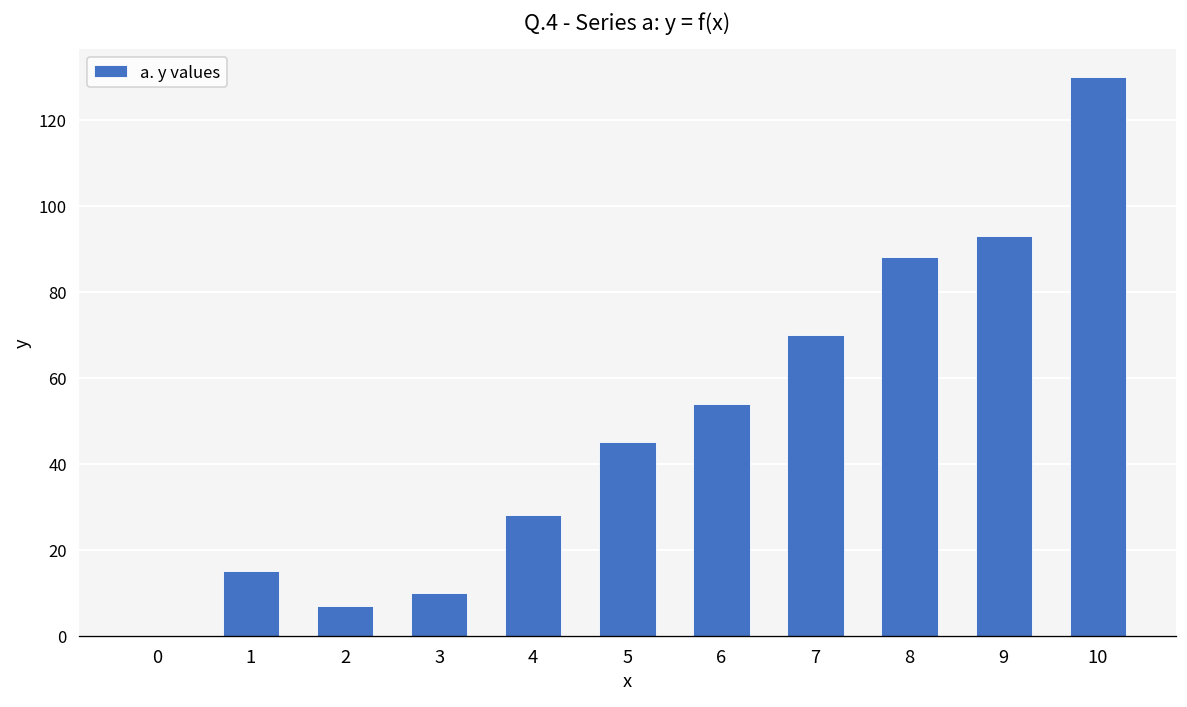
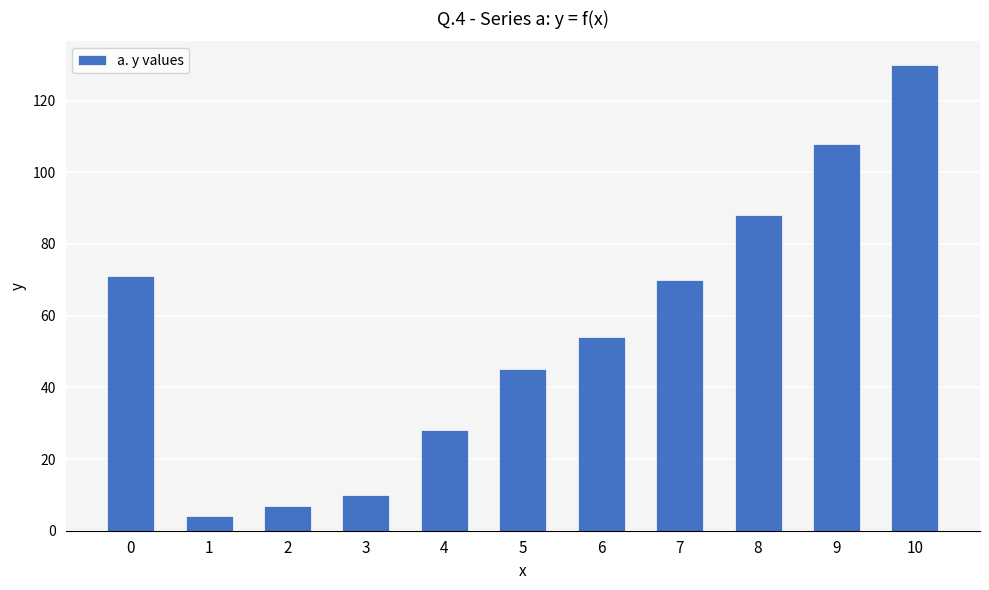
0: 0 -> 71
1: 15 -> 4
9: 93 -> 108
